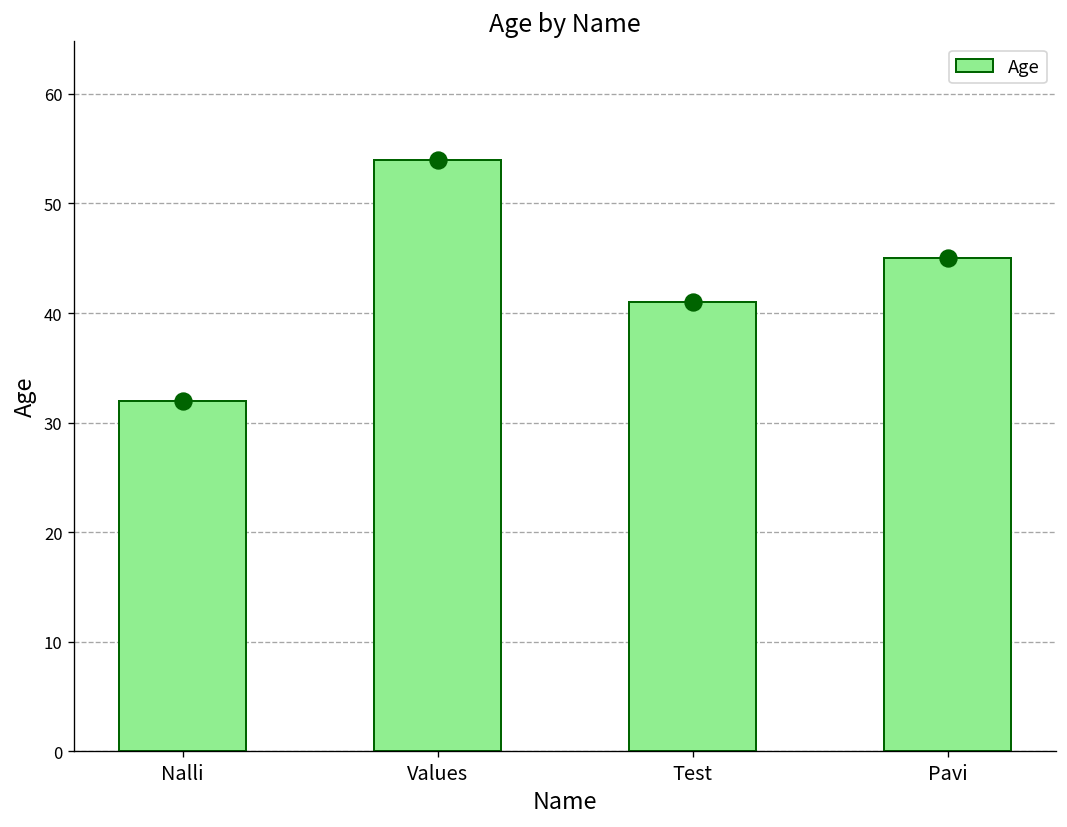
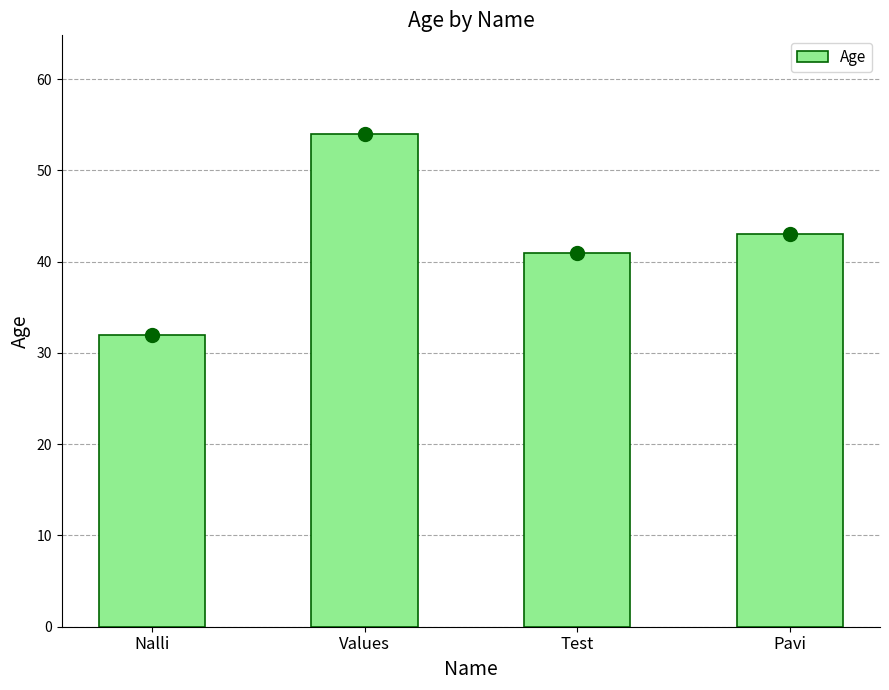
Age, Pavi: 45 -> 43
